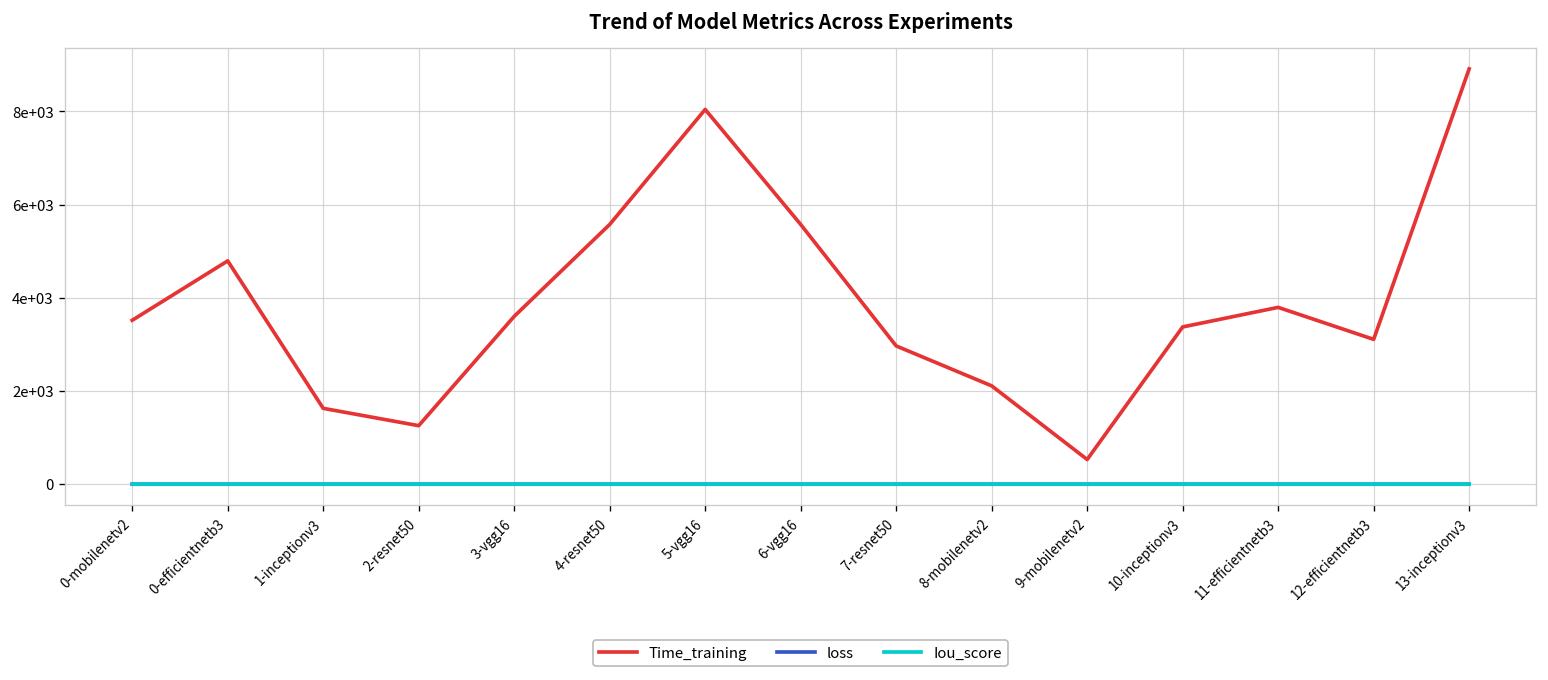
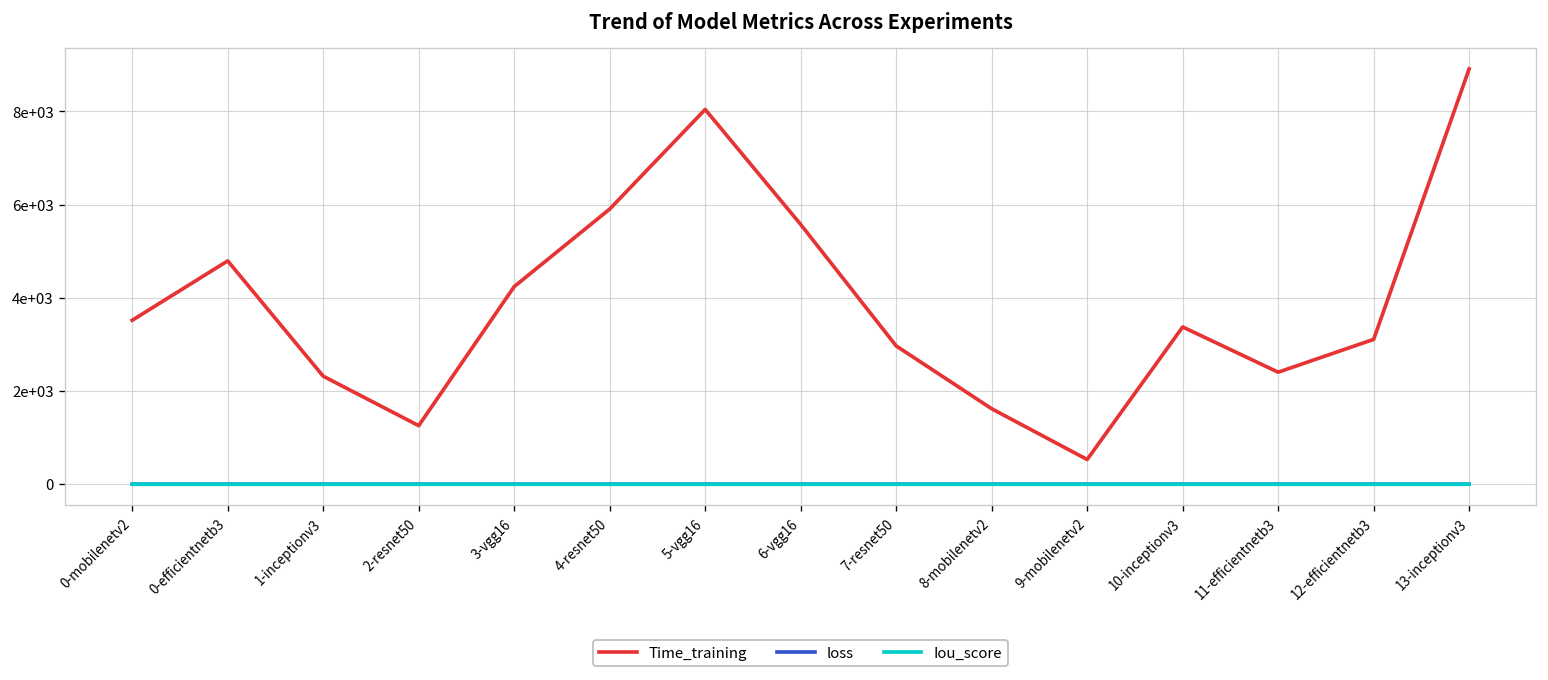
Time_training, 1-inceptionv3: 1600 -> 2300
Time_training, 3-vgg16: 3600 -> 4200
Time_training, 4-resnet50: 5600 -> 5900
Time_training, 8-mobilenetv2: 2100 -> 1600
Time_training, 11-efficientnetb3: 3800 -> 2400
